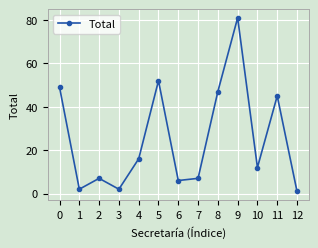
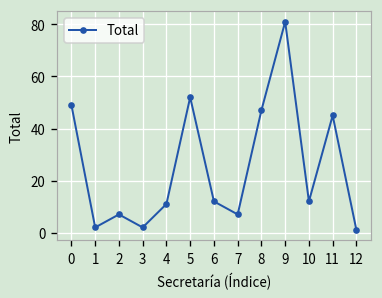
4: 16 -> 11
6: 6 -> 12
